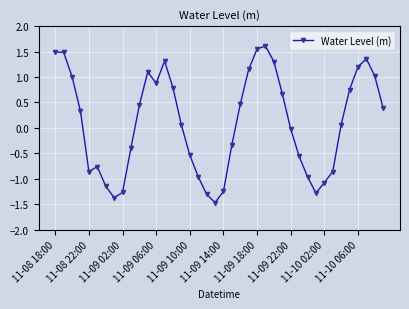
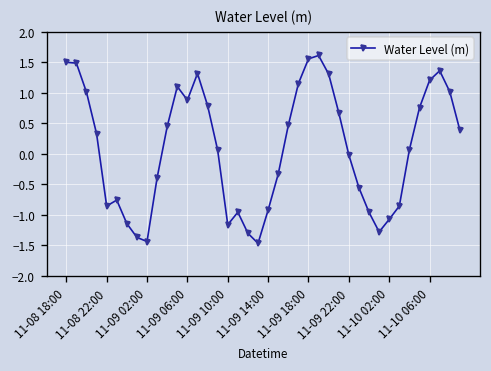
11-09 02:00: -1.3 -> -1.4
11-09 10:00: -0.5 -> -1.2
11-09 14:00: -1.2 -> -0.9
